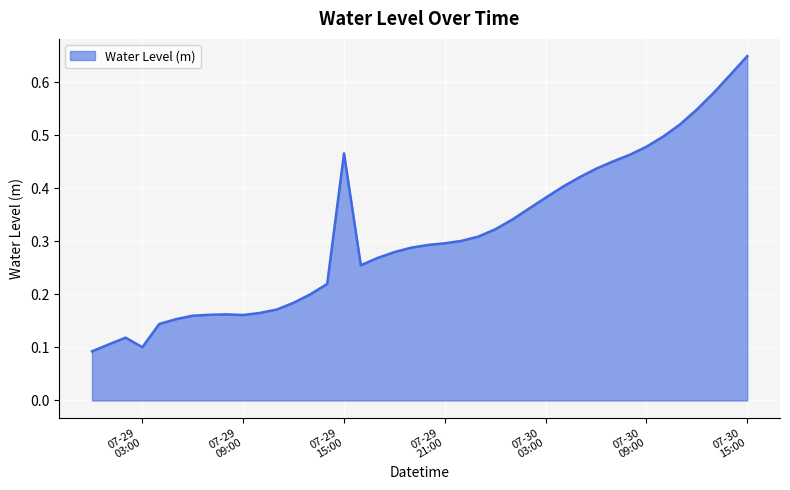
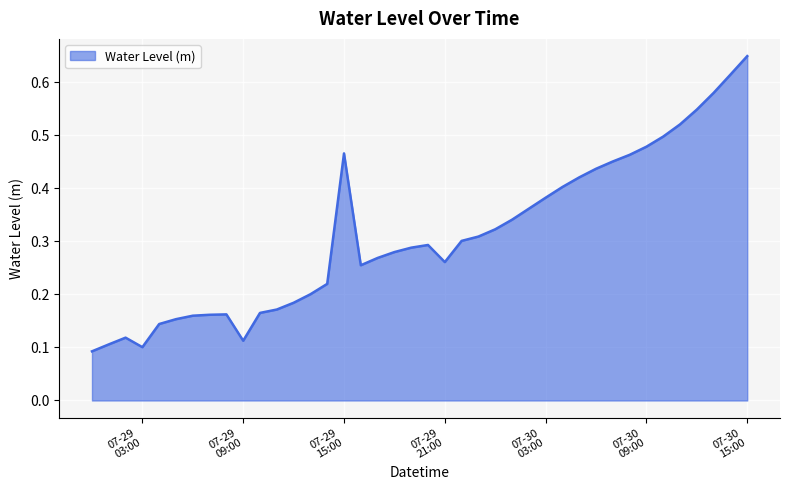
07-29 09:00: 0.16 -> 0.11
07-29 21:00: 0.30 -> 0.26
